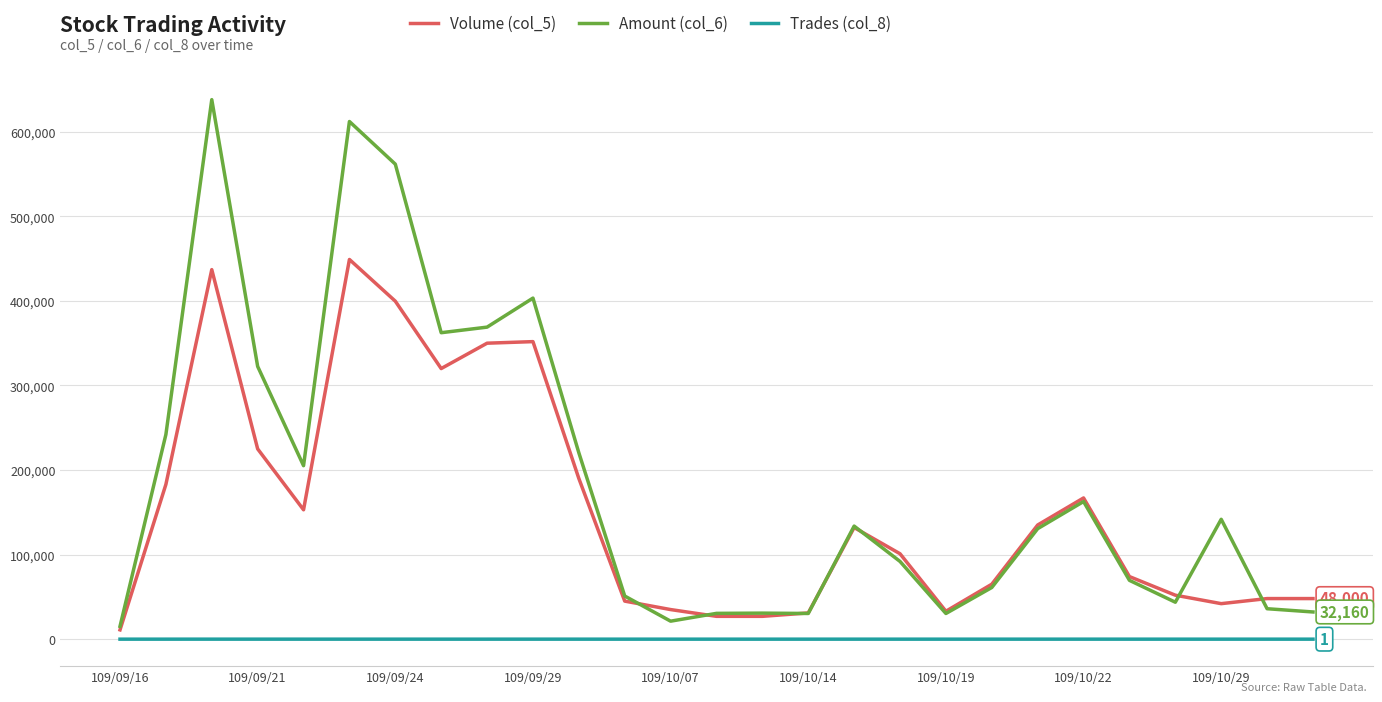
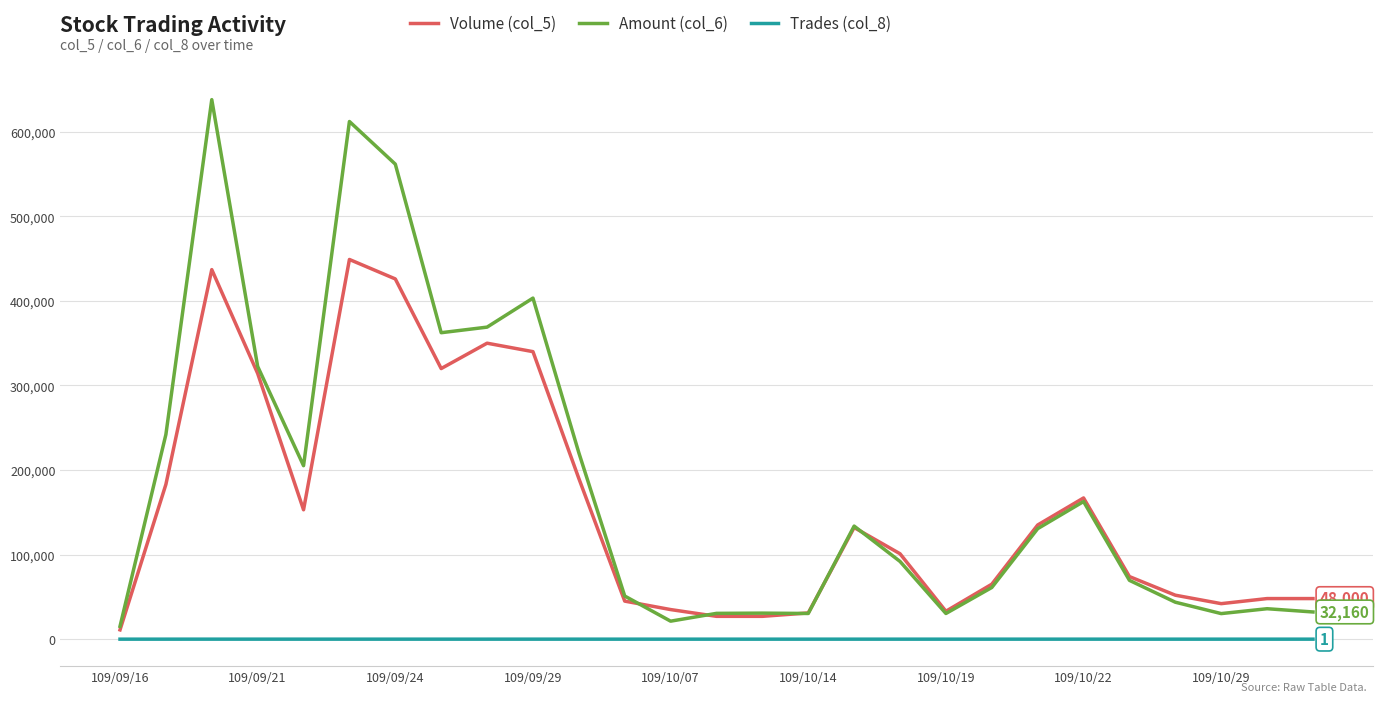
Volume (col_5), 109/09/21: 230,000 -> 310,000
Volume (col_5), 109/09/24: 400,000 -> 430,000
Volume (col_5), 109/09/29: 350,000 -> 340,000
Amount (col_6), 109/10/29: 140,000 -> 30,000
